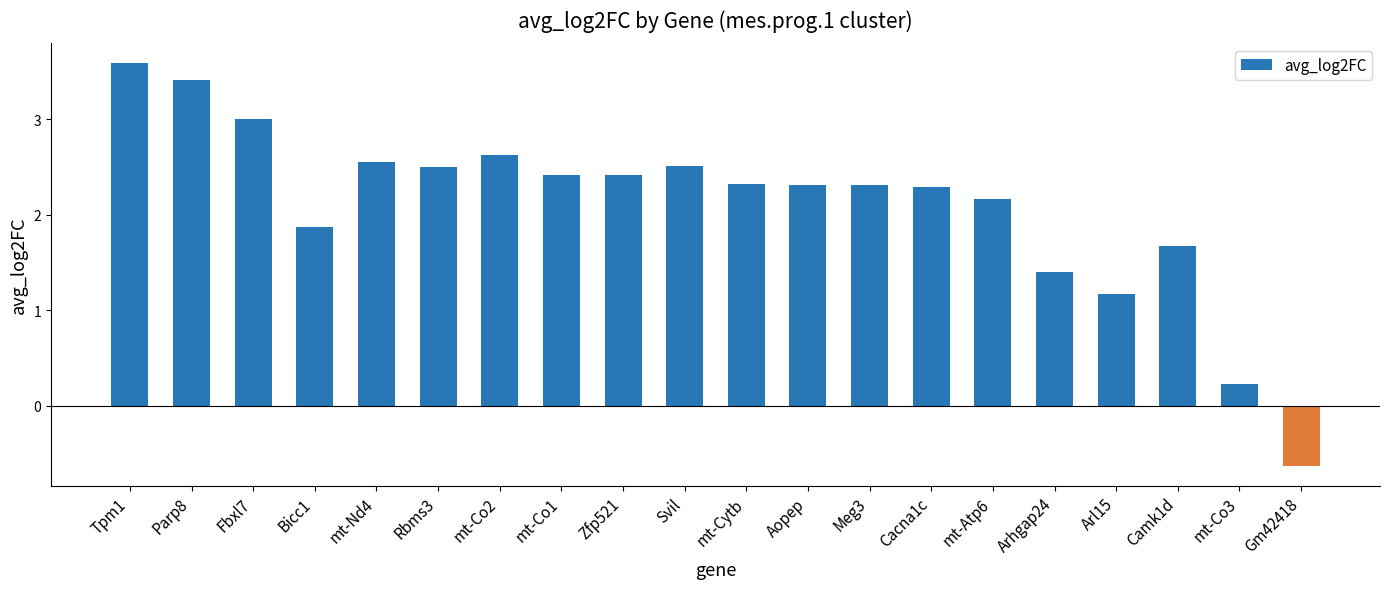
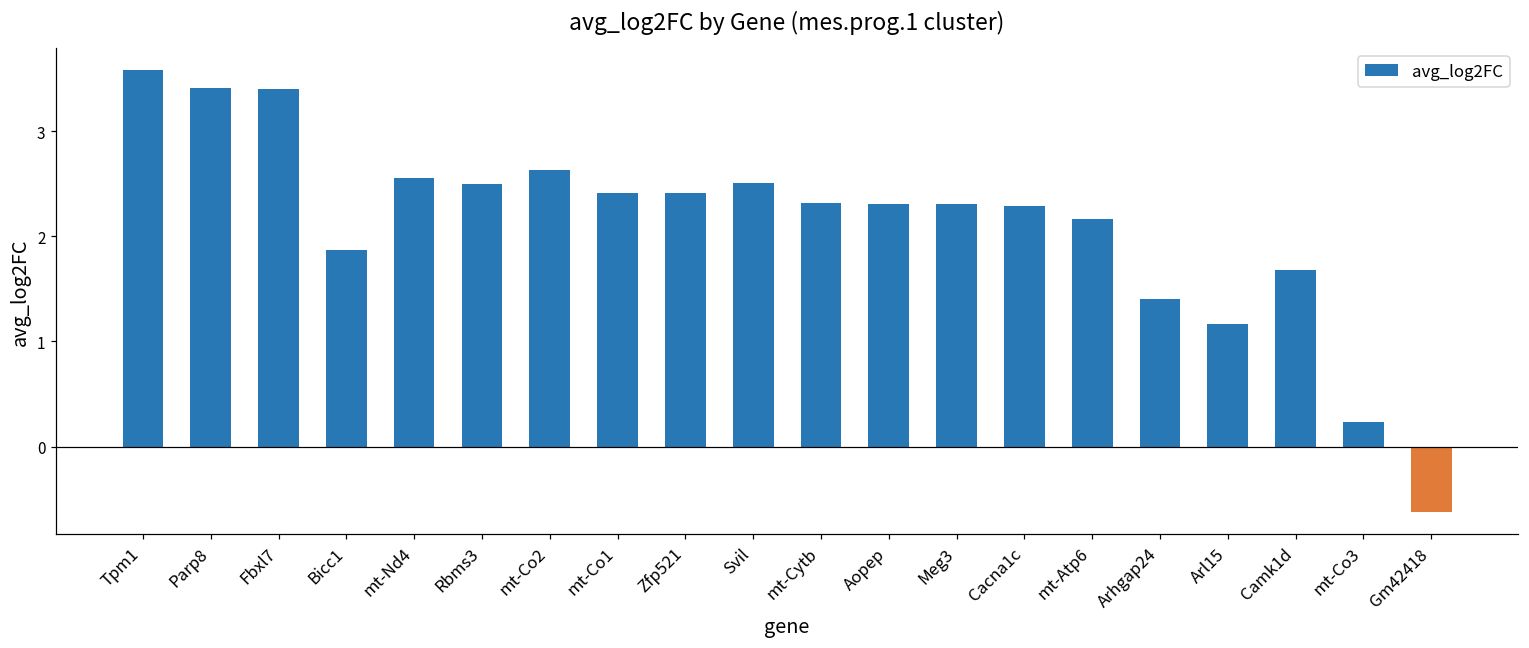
Fbxl7: 3.0 -> 3.4
